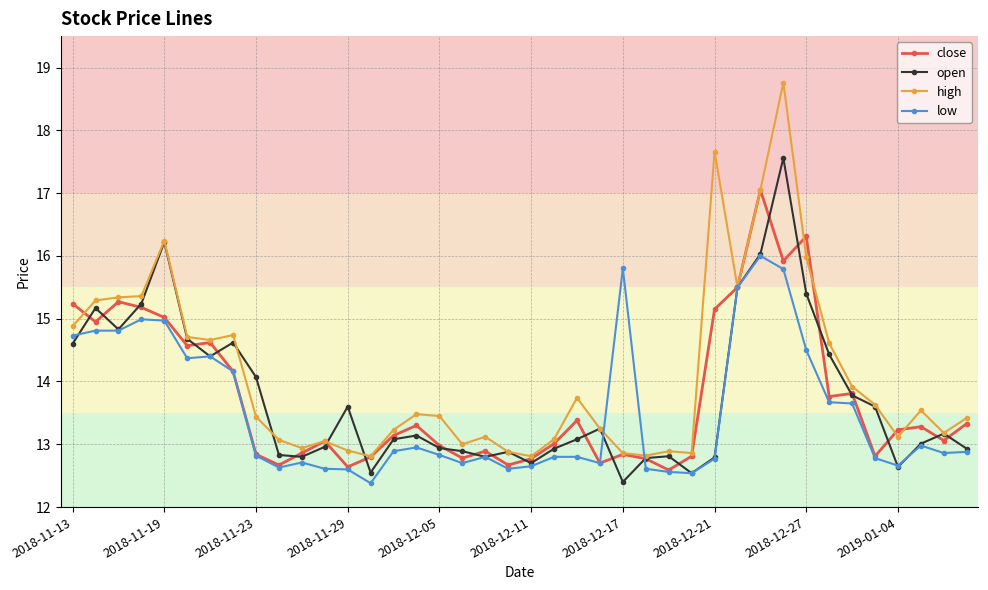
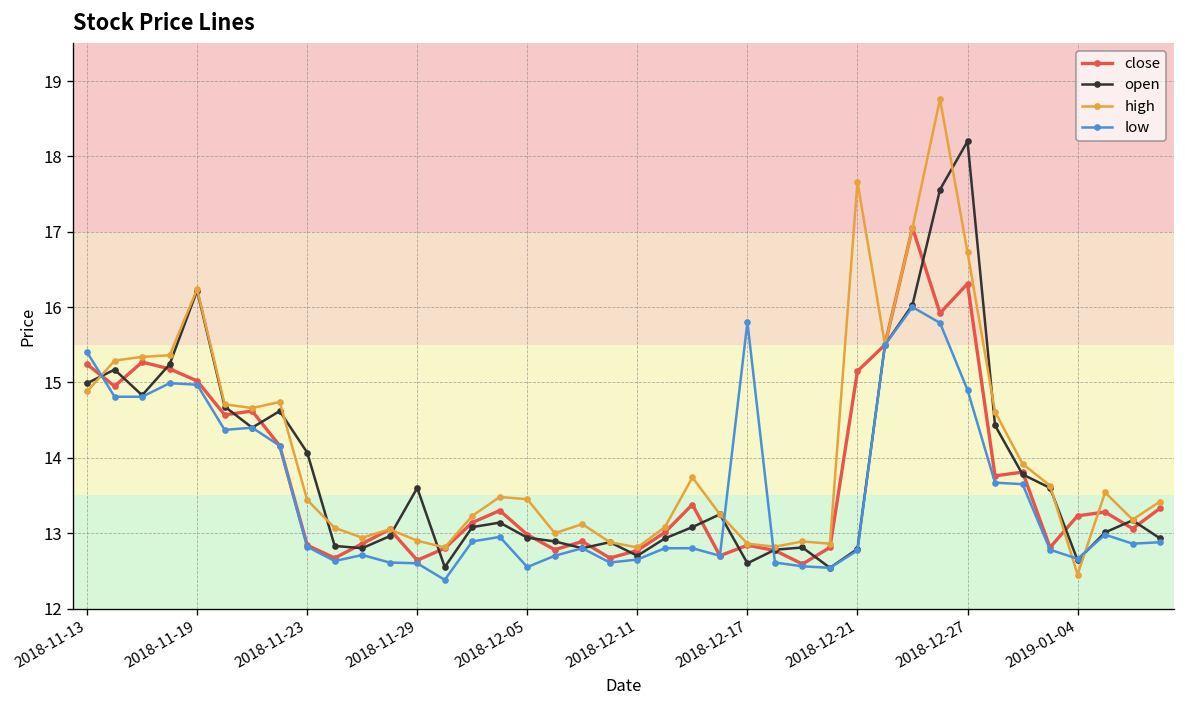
open, 2018-11-13: 14.6 -> 15.0
low, 2018-11-13: 14.7 -> 15.4
low, 2018-12-05: 12.8 -> 12.6
open, 2018-12-17: 12.4 -> 12.6
open, 2018-12-27: 15.4 -> 18.2
high, 2018-12-27: 16.0 -> 16.7
low, 2018-12-27: 14.5 -> 14.9
high, 2019-01-04: 13.1 -> 12.5
